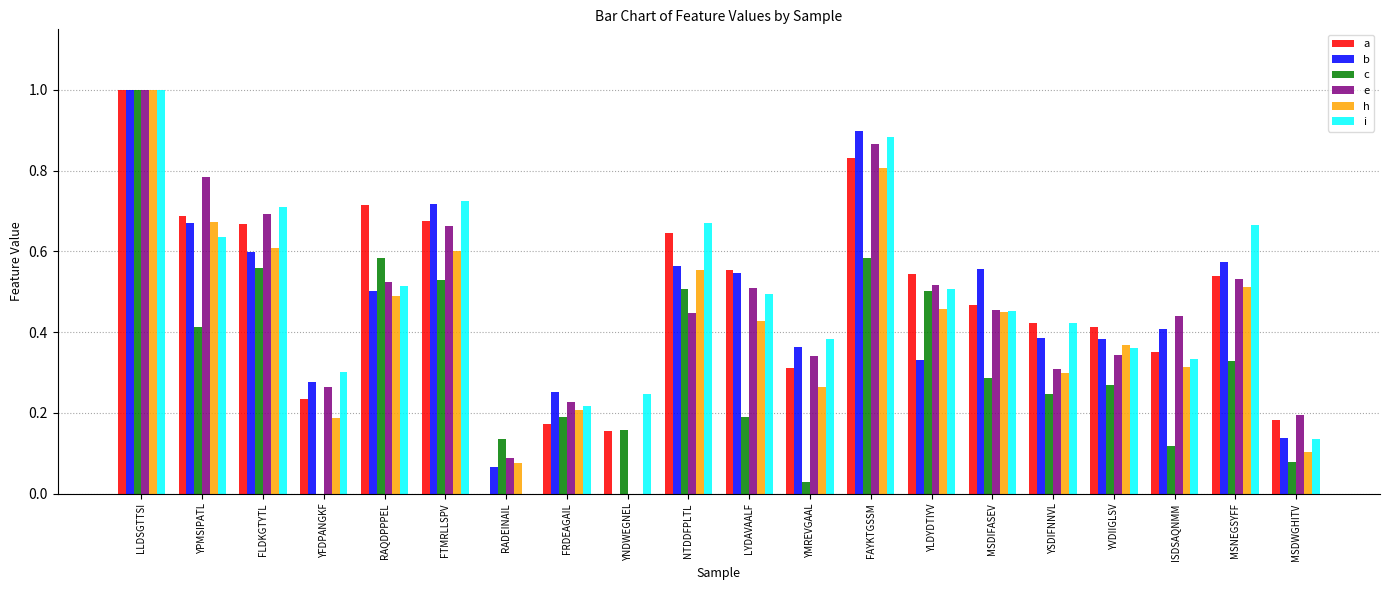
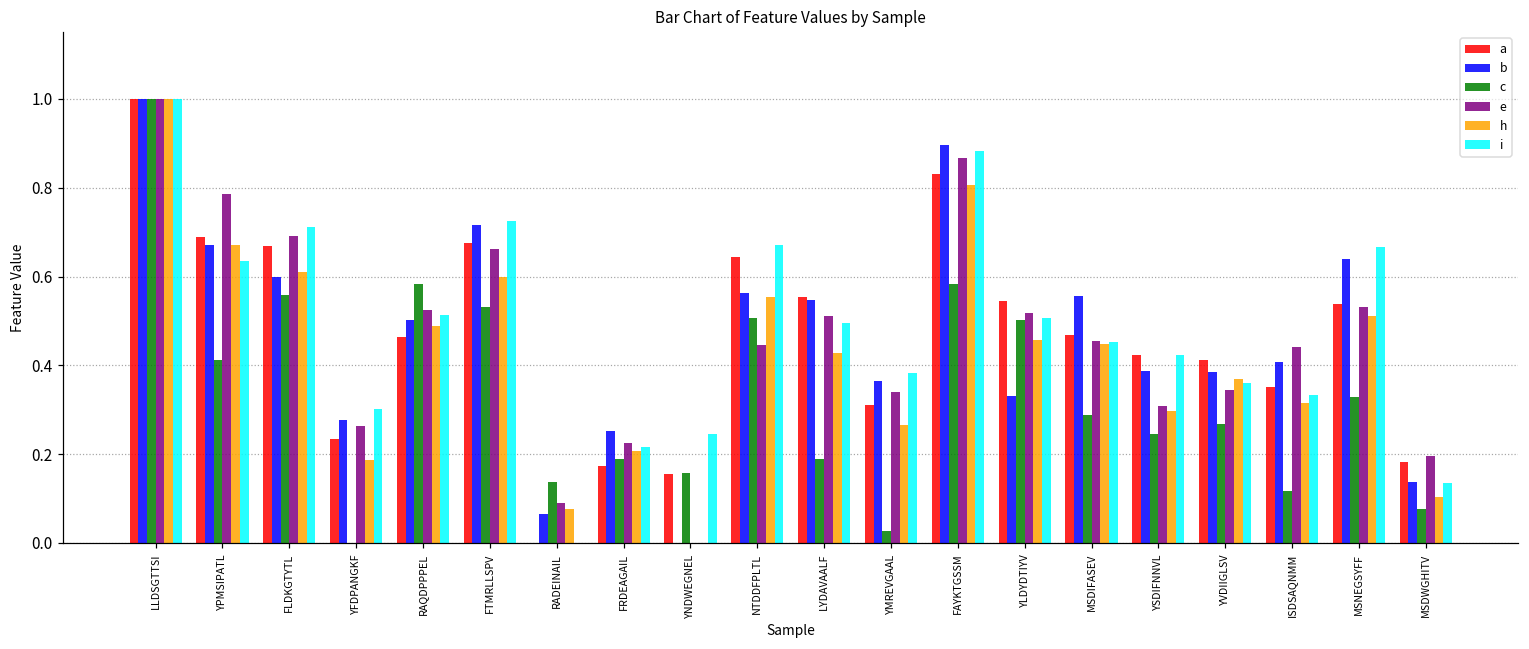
a, RAQDPPPEL: 0.72 -> 0.46
b, MSNEGSYFF: 0.57 -> 0.64
